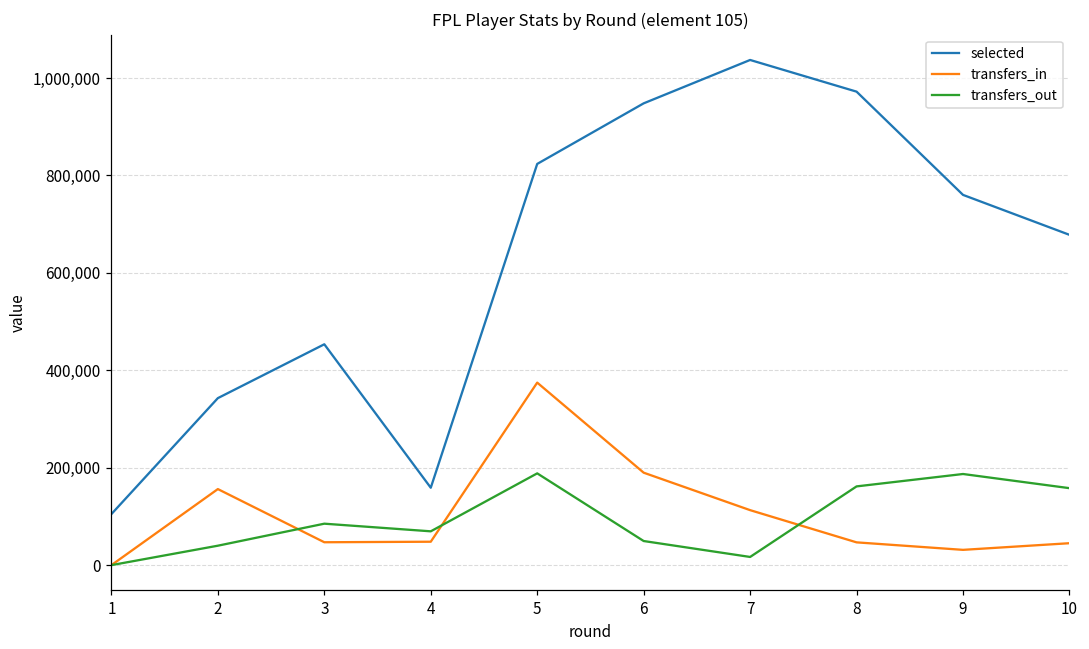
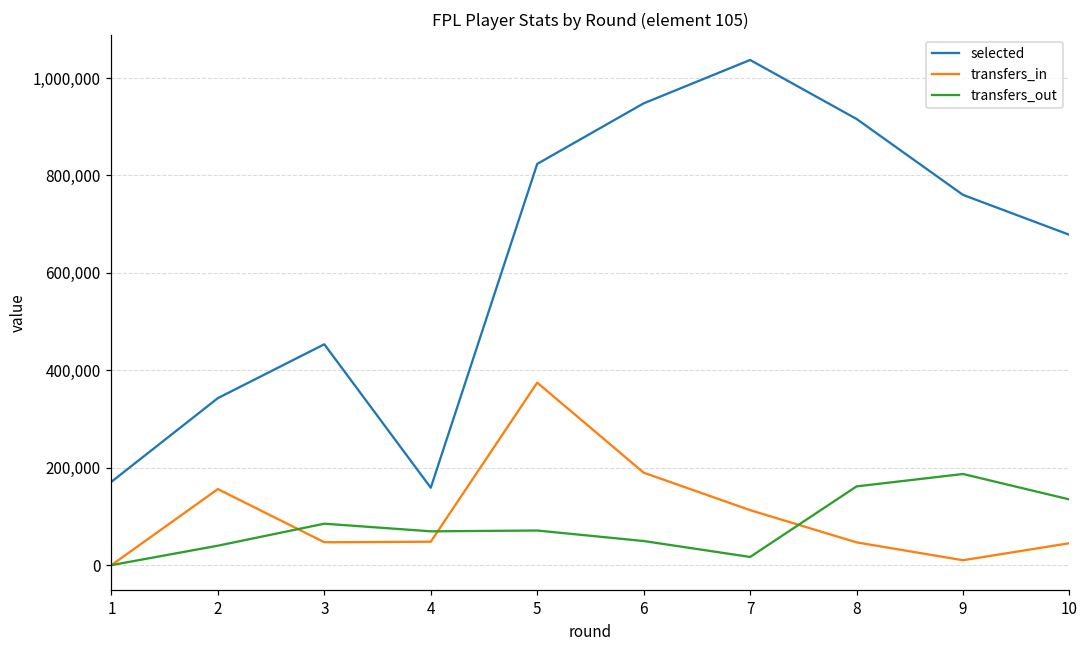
selected, 1: 100,000 -> 170,000
transfers_out, 5: 190,000 -> 70,000
selected, 8: 970,000 -> 920,000
transfers_in, 9: 30,000 -> 10,000
transfers_out, 10: 160,000 -> 130,000
